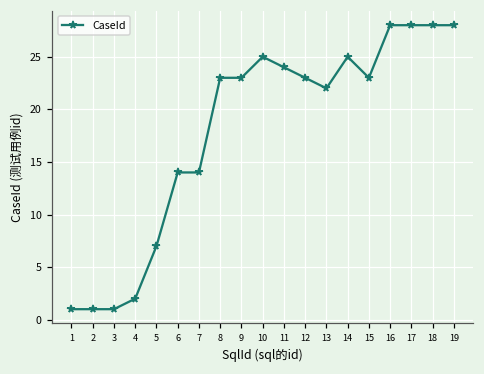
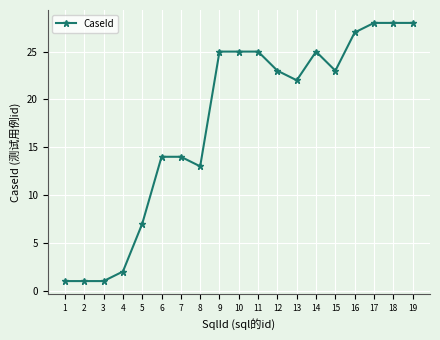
8: 23 -> 13
9: 23 -> 25
11: 24 -> 25
16: 28 -> 27
